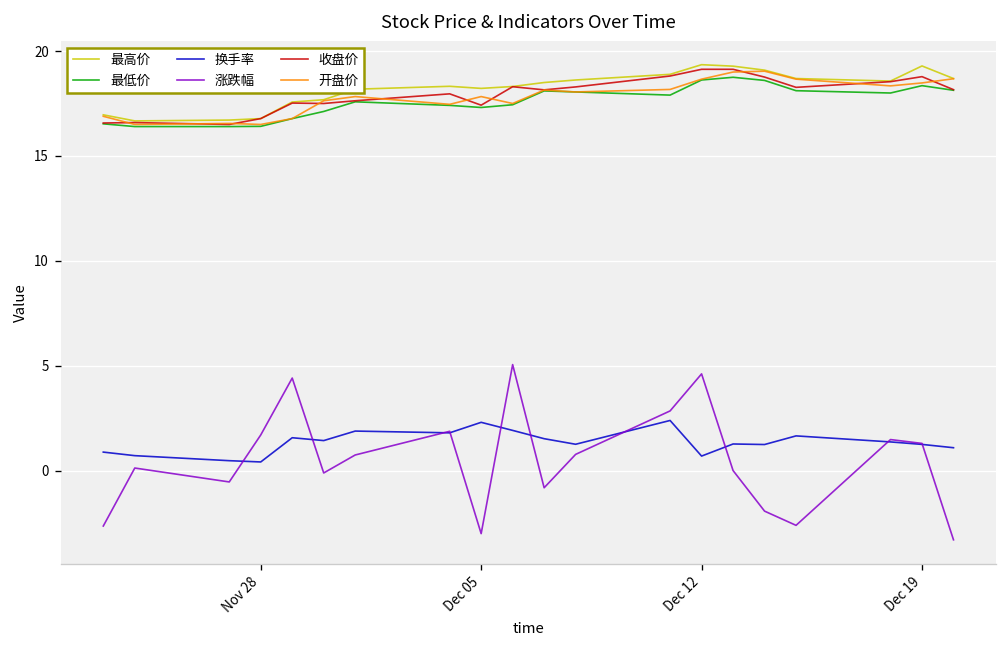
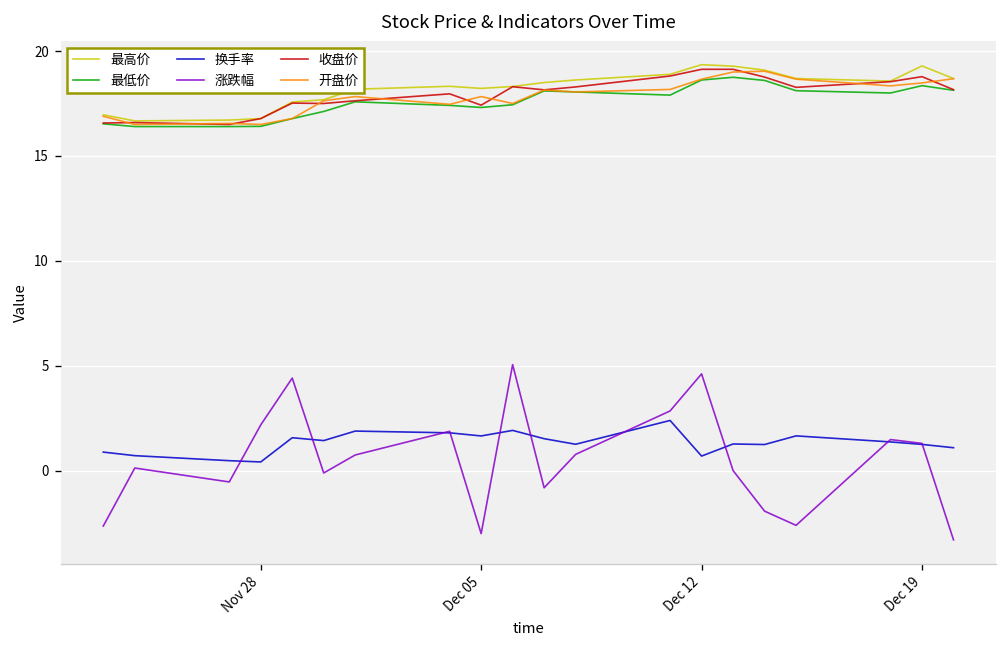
涨跌幅, Nov 28: 1.7 -> 2.2
换手率, Dec 05: 2.3 -> 1.7
